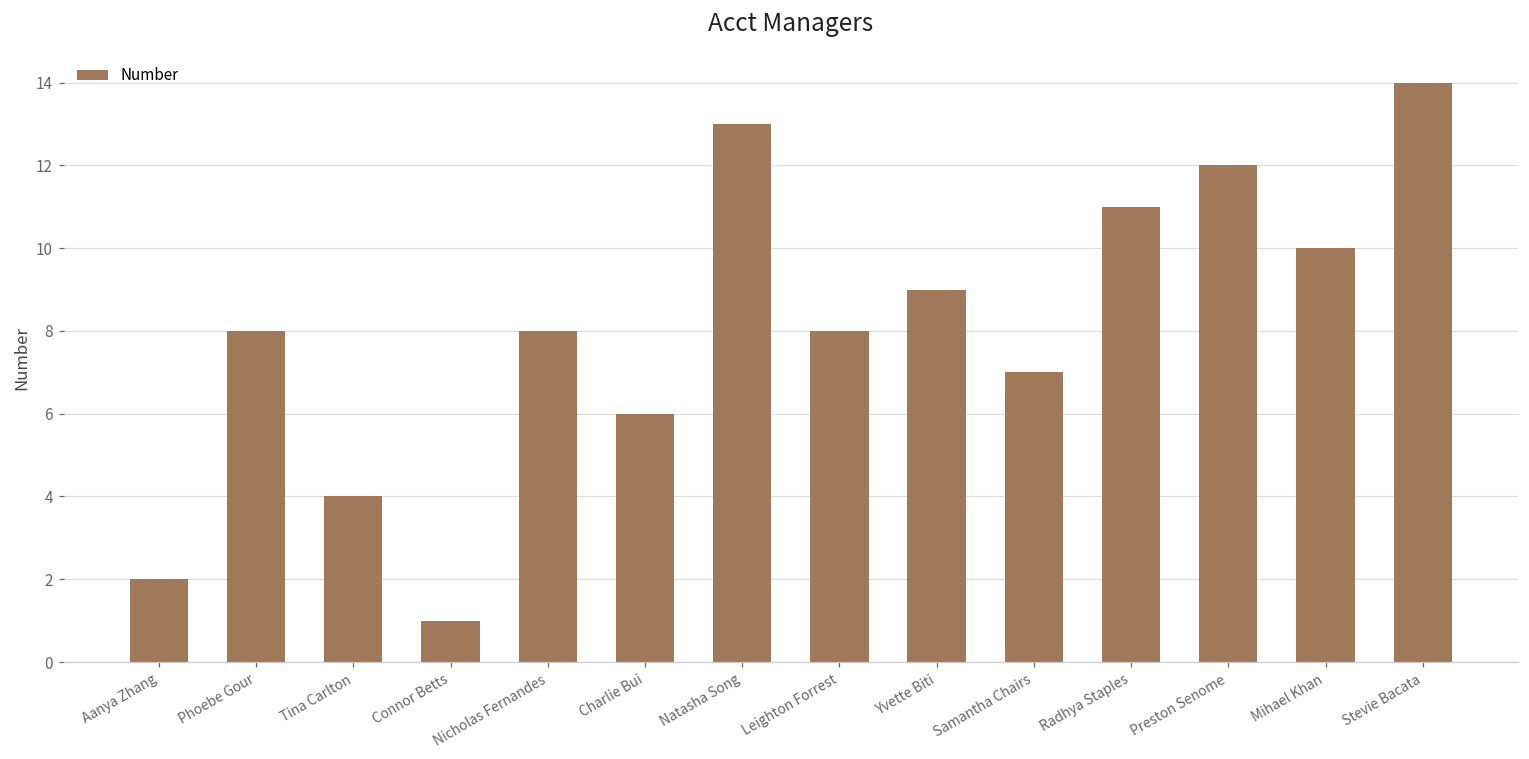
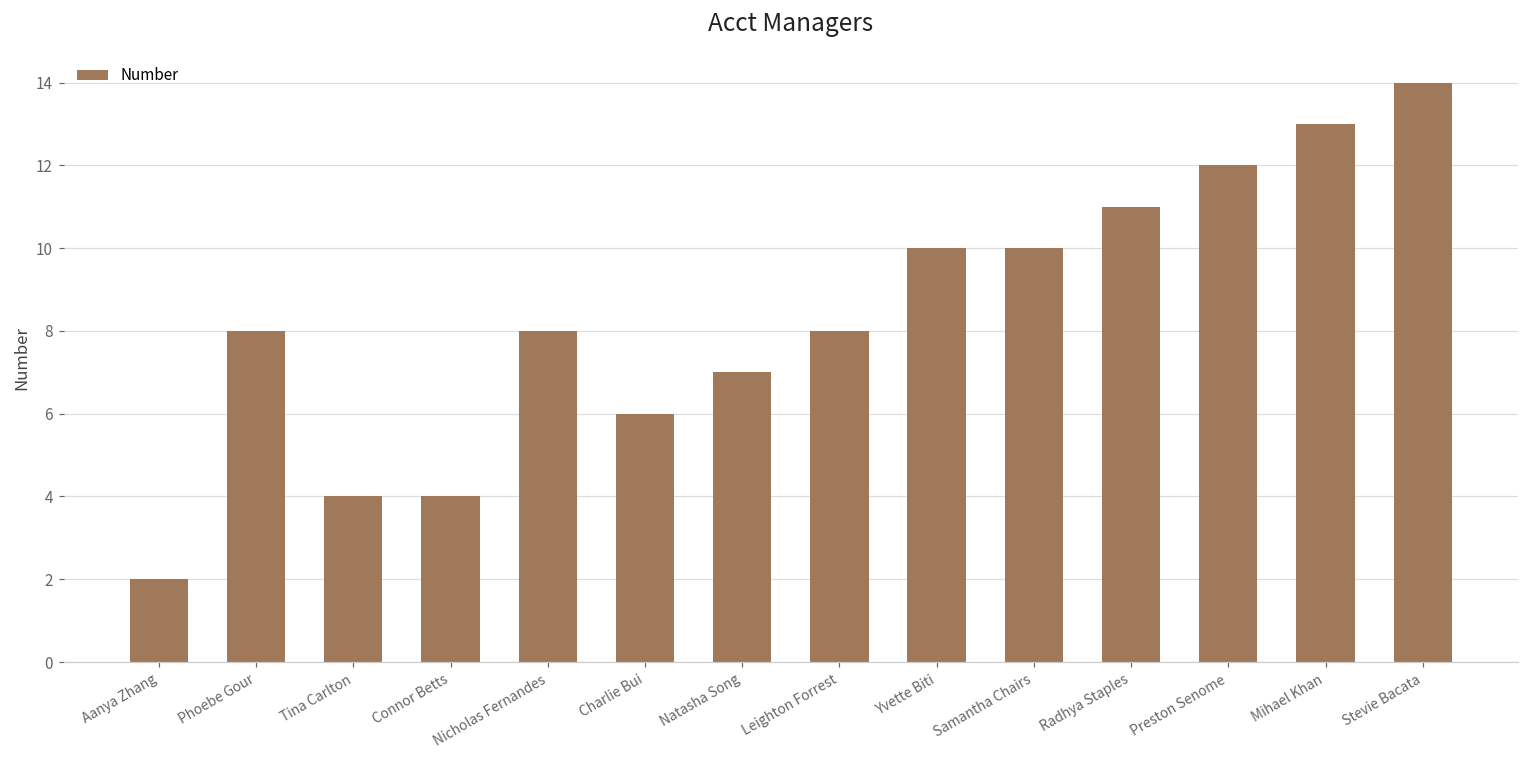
Connor Betts: 1 -> 4
Natasha Song: 13 -> 7
Yvette Biti: 9 -> 10
Samantha Chairs: 7 -> 10
Mihael Khan: 10 -> 13
